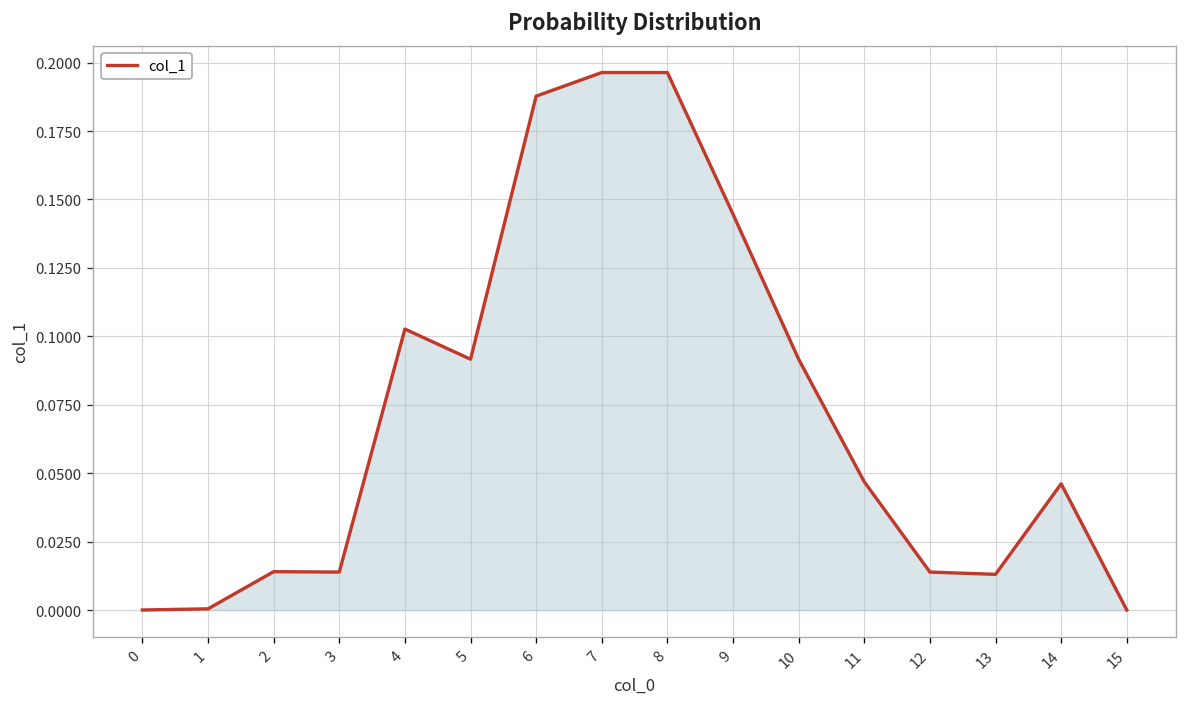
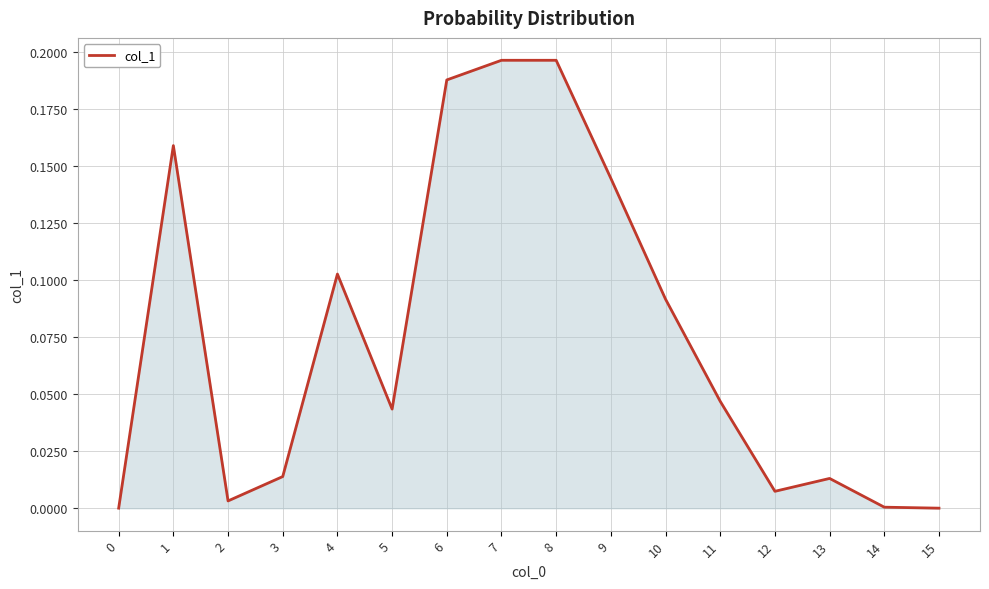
1: 0.000 -> 0.159
2: 0.014 -> 0.003
5: 0.092 -> 0.043
12: 0.014 -> 0.007
14: 0.046 -> 0.000
